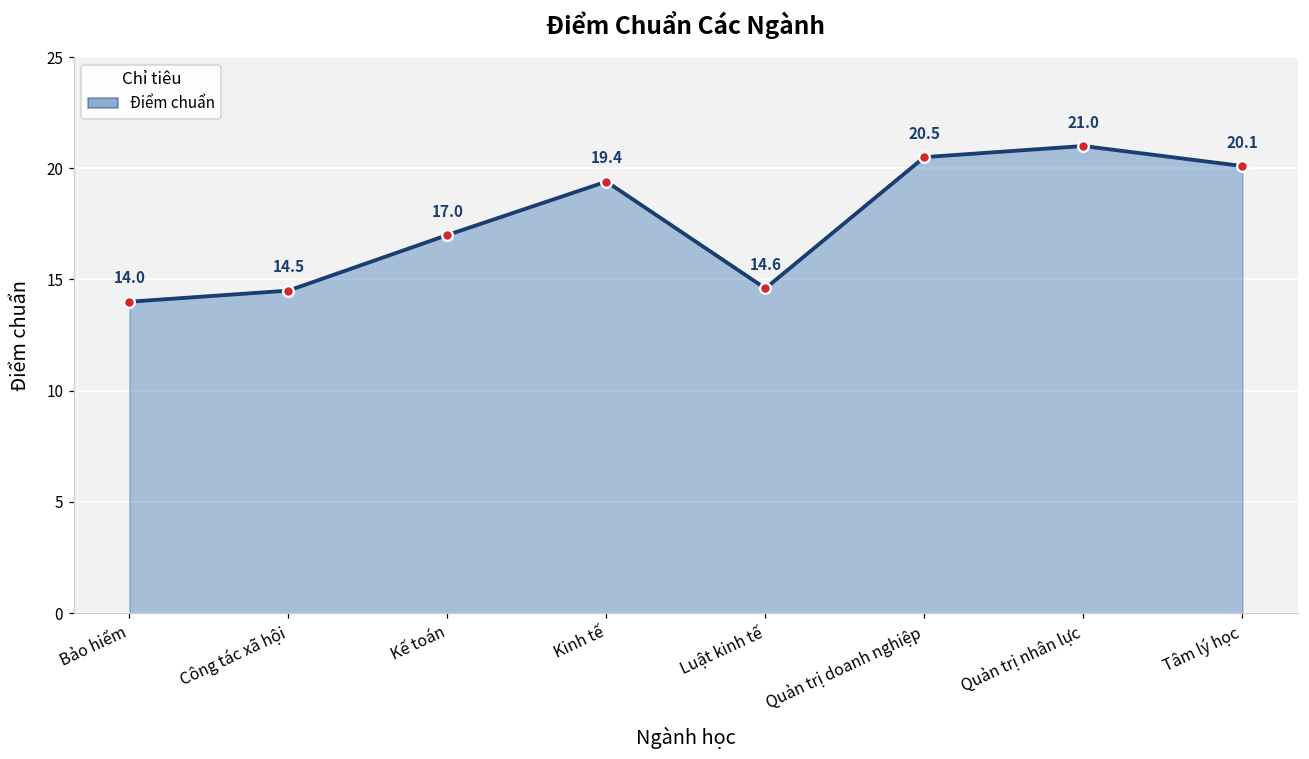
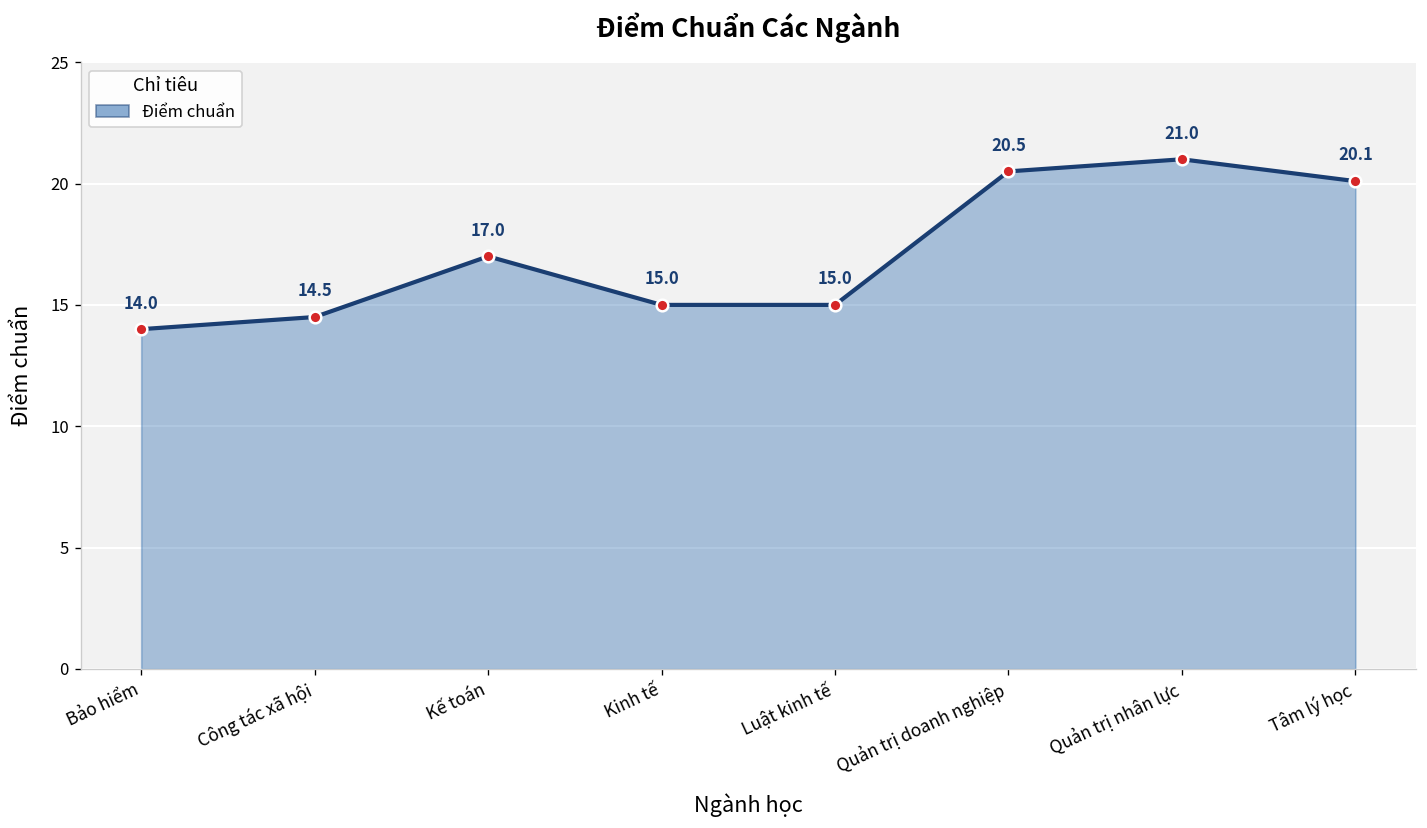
Kinh tế: 19.4 -> 15.0
Luật kinh tế: 14.6 -> 15.0
